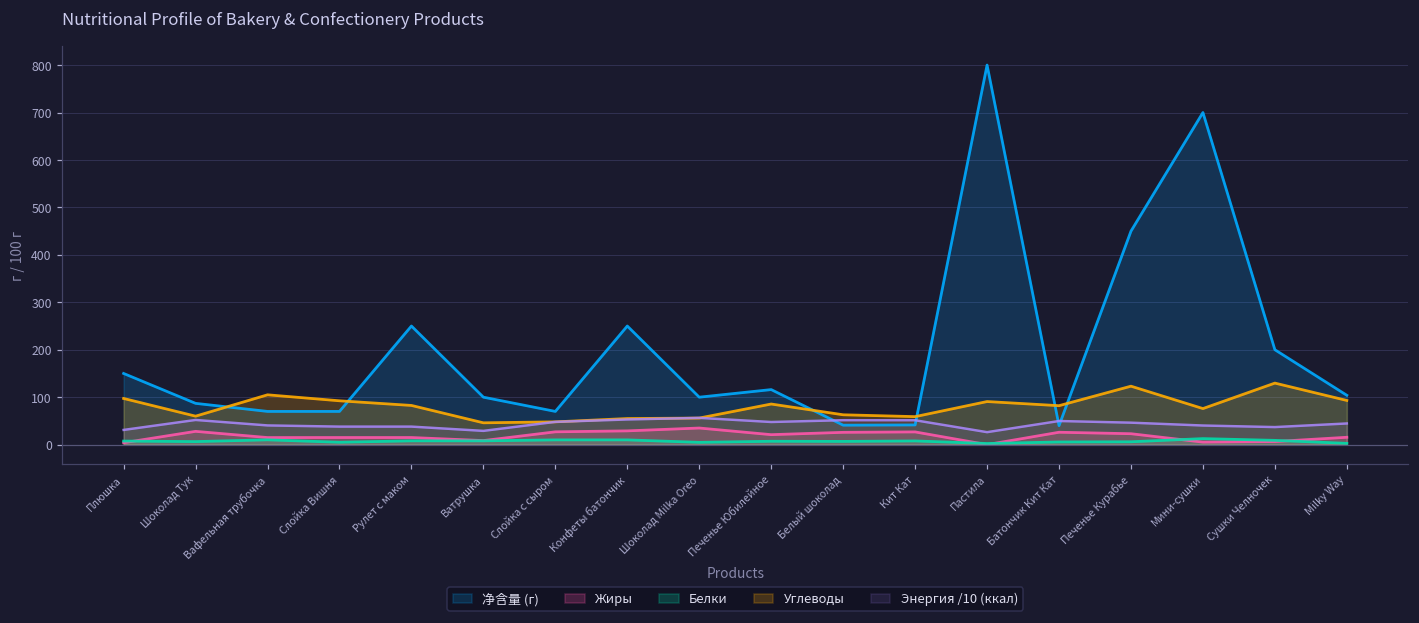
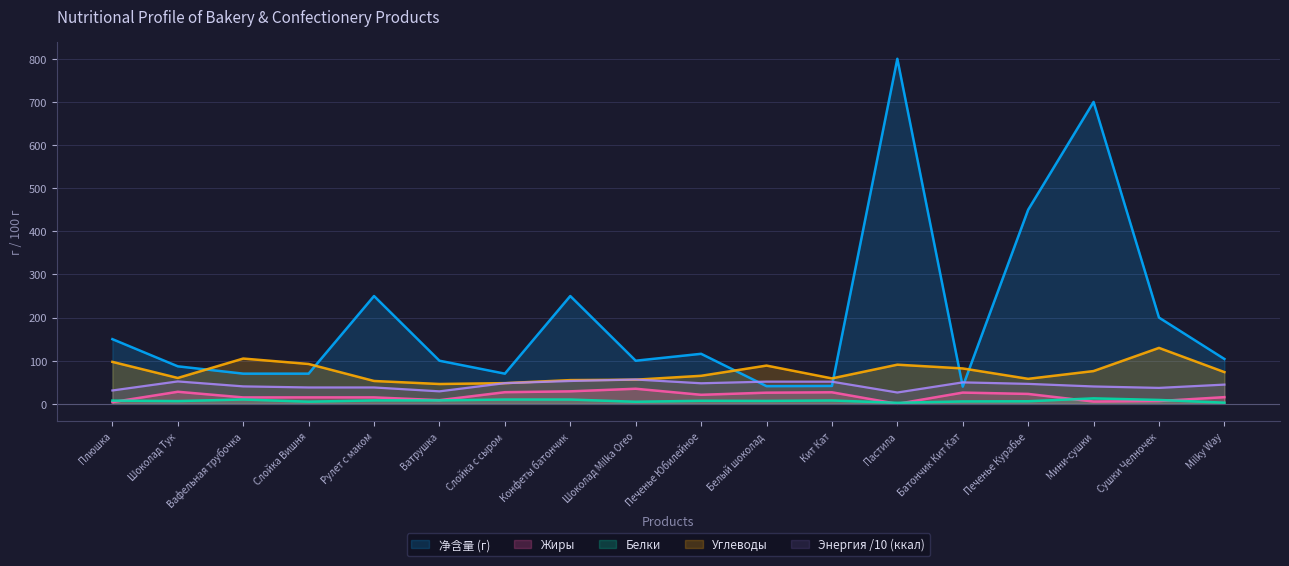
Углеводы, Рулет с маком: 80 -> 50
Углеводы, Печенье Юбилейное: 90 -> 70
Углеводы, Белый шоколад: 60 -> 90
Углеводы, Печенье Курабье: 120 -> 60
Углеводы, Milky Way: 90 -> 70
